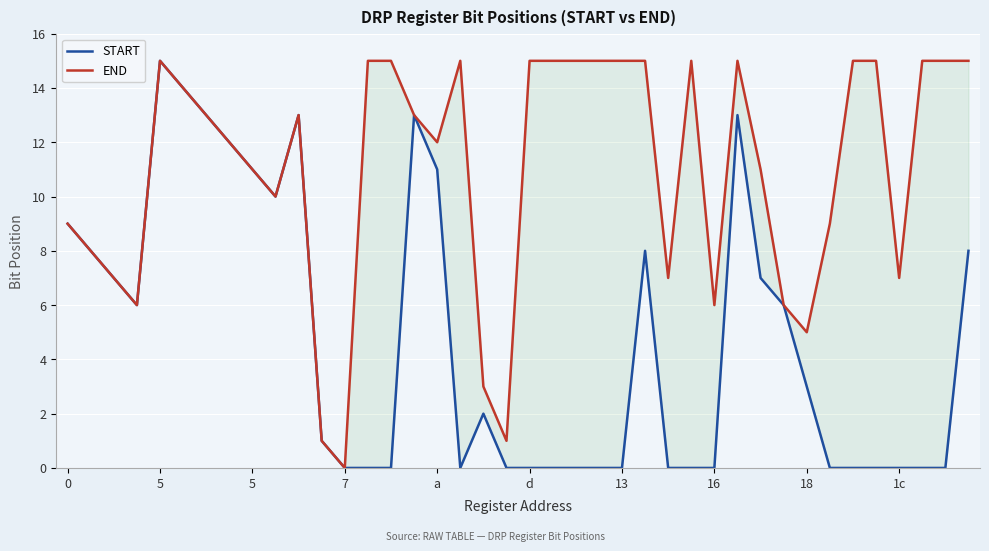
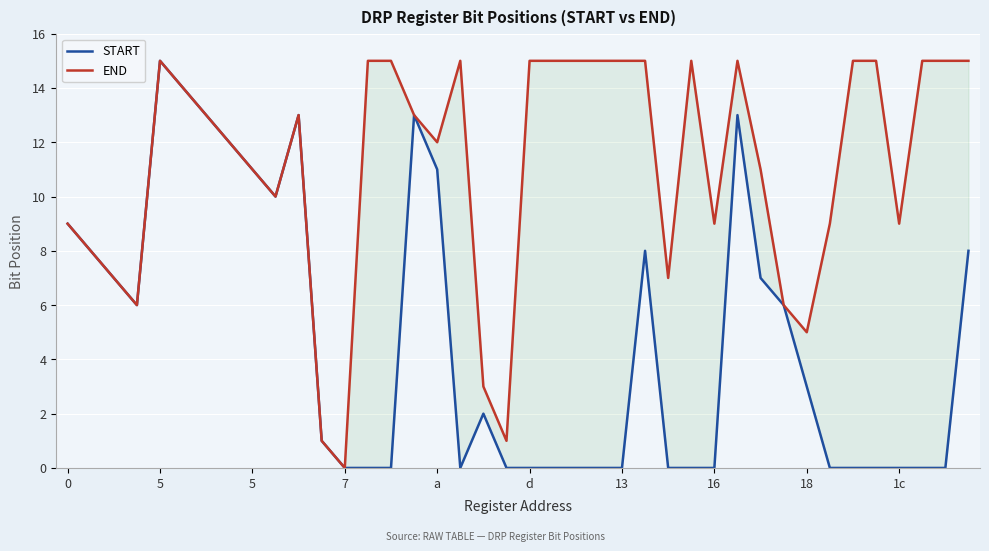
END, 16: 6 -> 9
END, 1c: 7 -> 9
